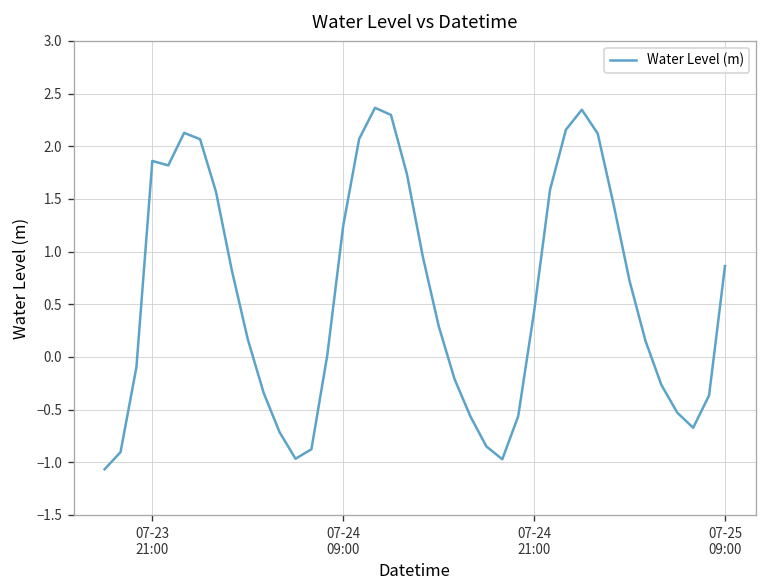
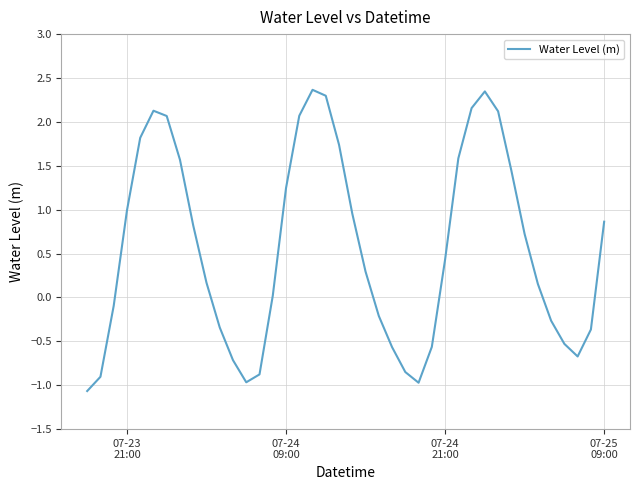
07-23 21:00: 1.9 -> 1.0
